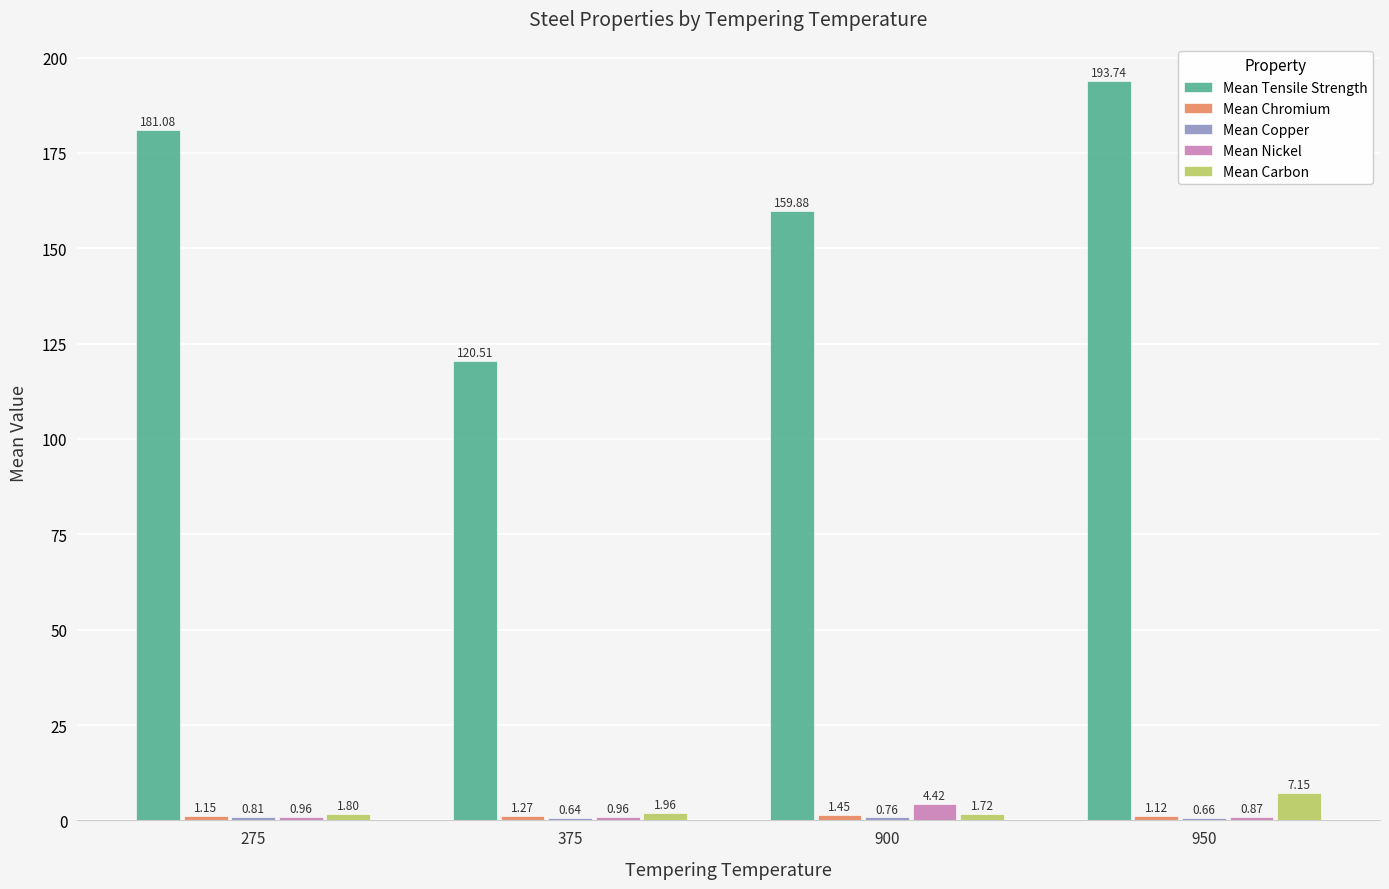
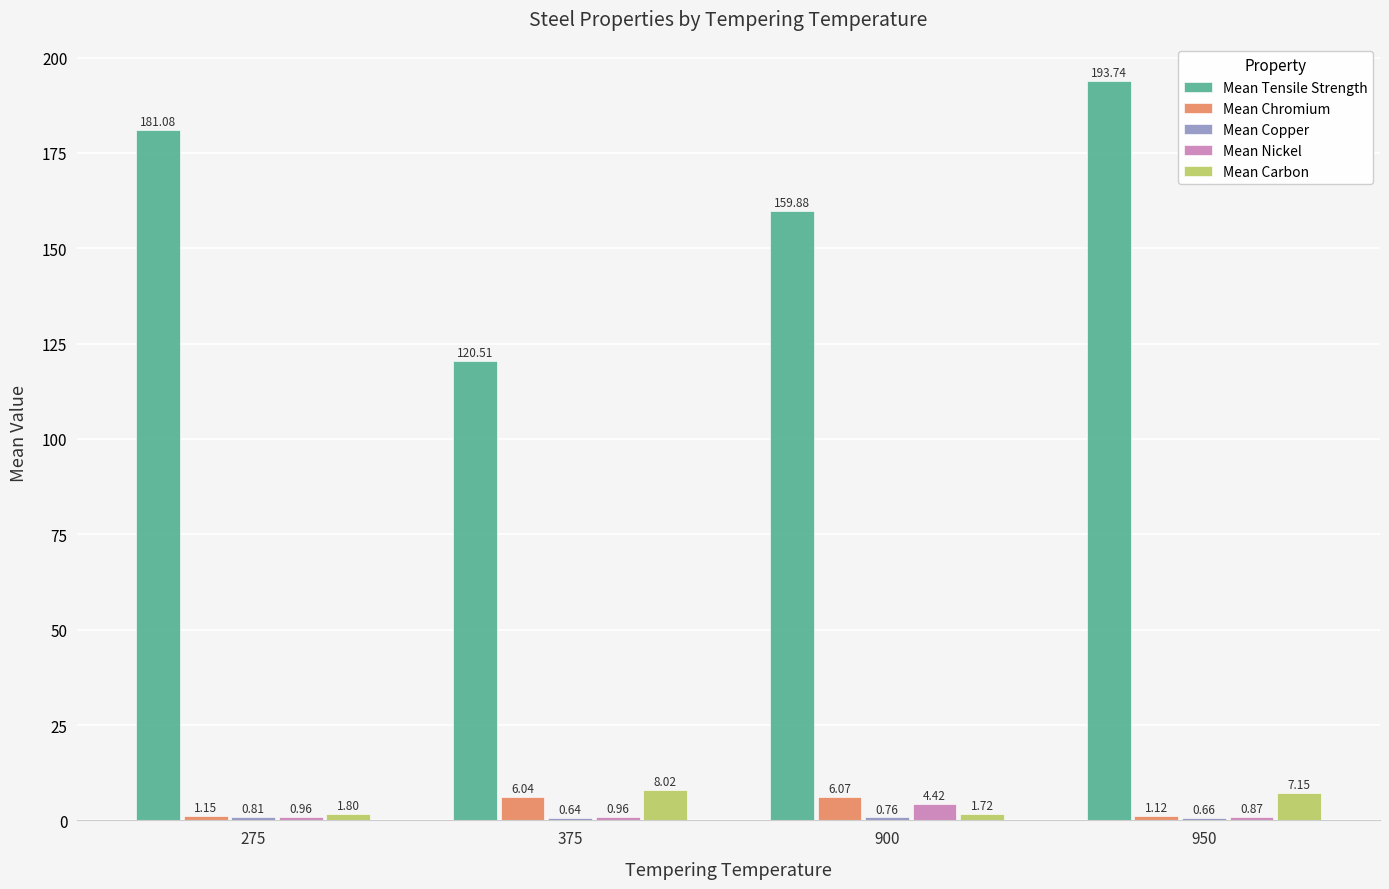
Mean Chromium, 375: 1.27 -> 6.04
Mean Carbon, 375: 1.96 -> 8.02
Mean Chromium, 900: 1.45 -> 6.07
